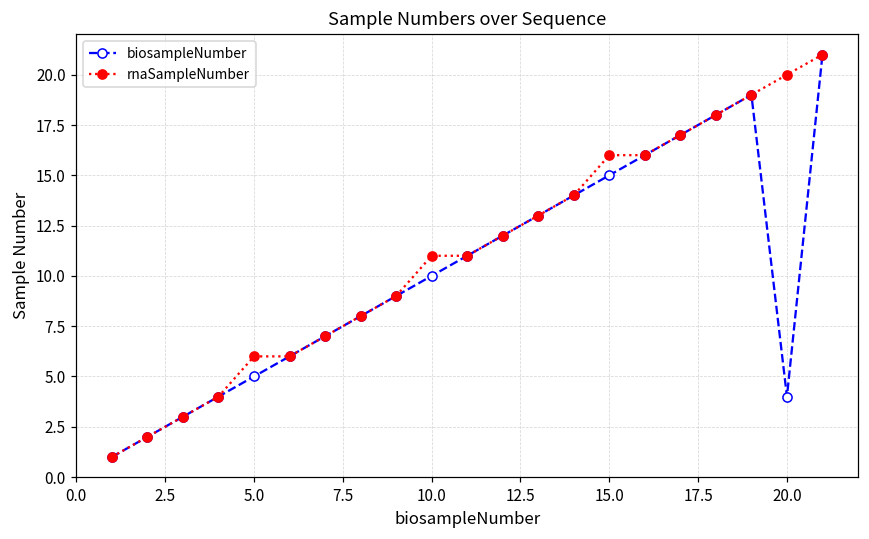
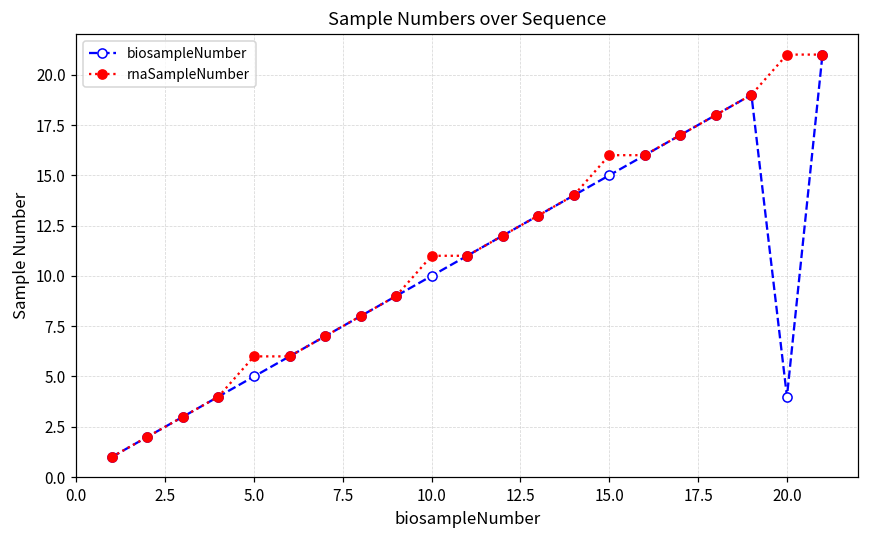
rnaSampleNumber, 20.0: 20 -> 21
